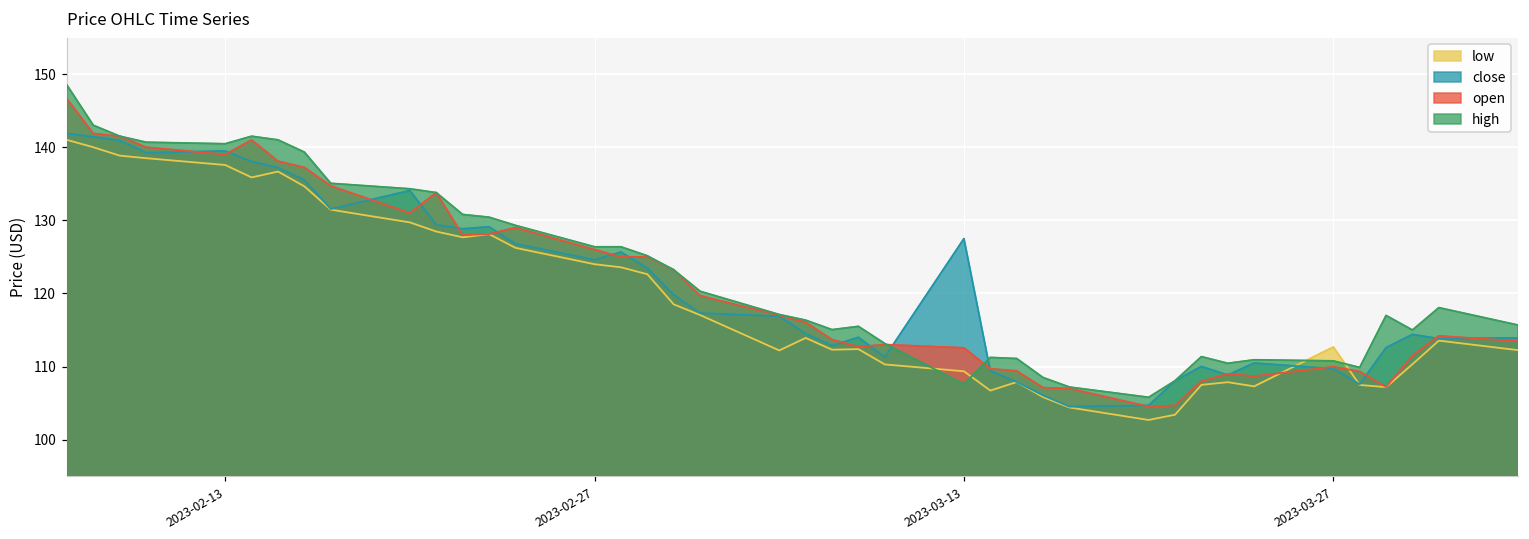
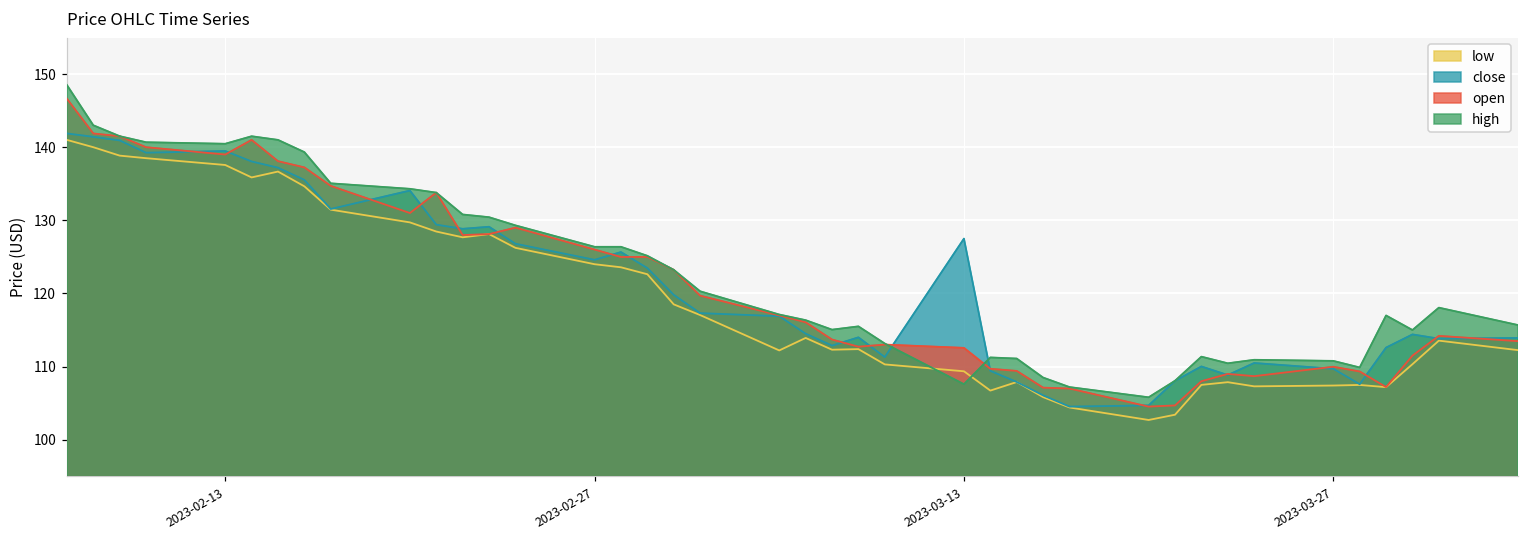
low, 2023-03-27: 113 -> 107
